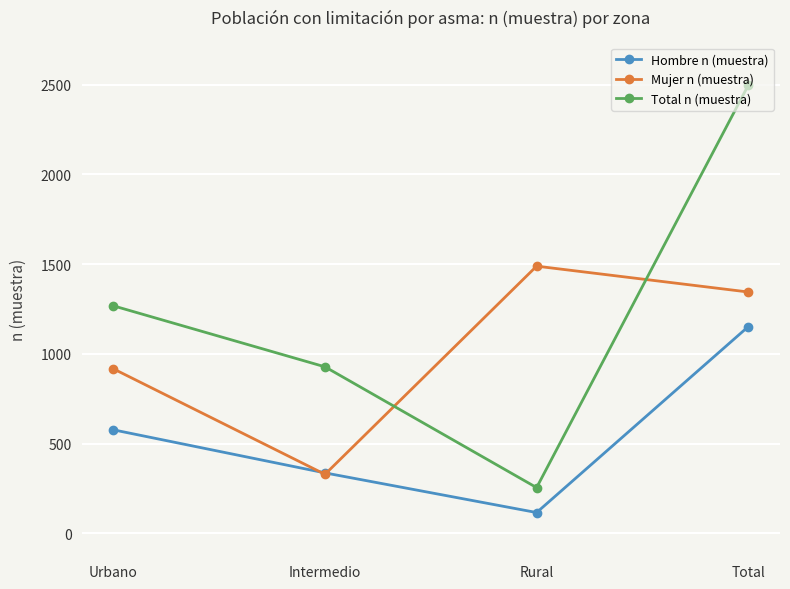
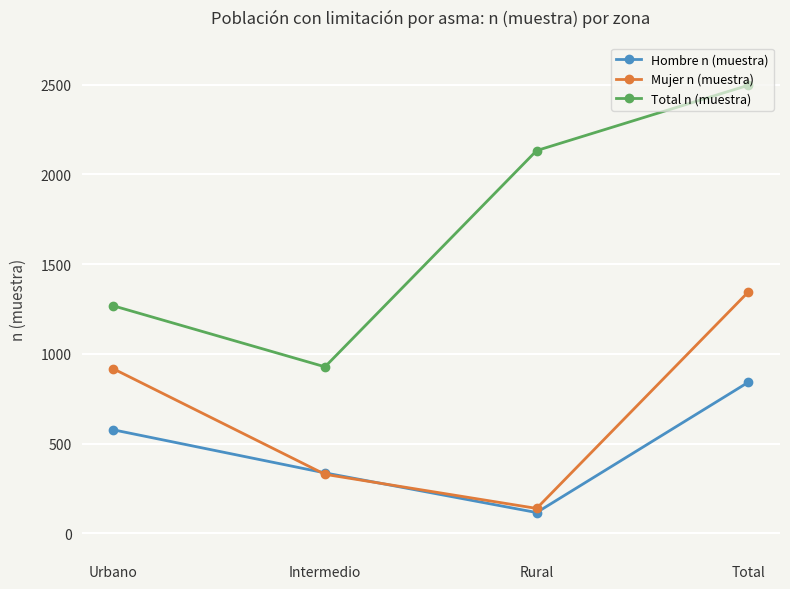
Mujer n (muestra), Rural: 1490 -> 140
Total n (muestra), Rural: 260 -> 2130
Hombre n (muestra), Total: 1150 -> 840
